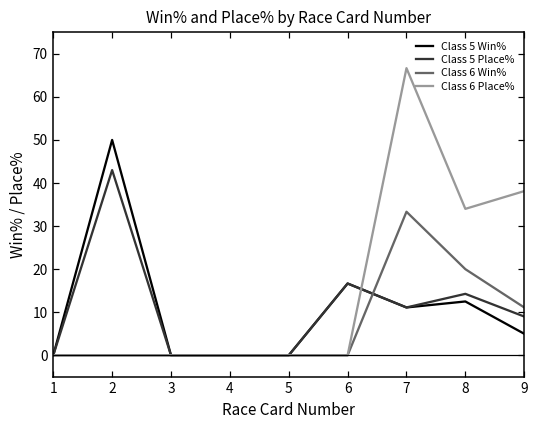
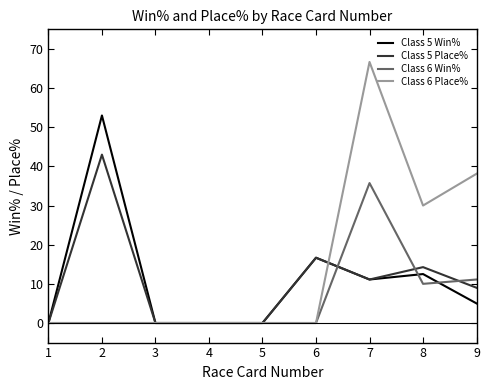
Class 5 Win%, 2: 50 -> 53
Class 6 Win%, 7: 33 -> 36
Class 6 Win%, 8: 20 -> 10
Class 6 Place%, 8: 34 -> 30
